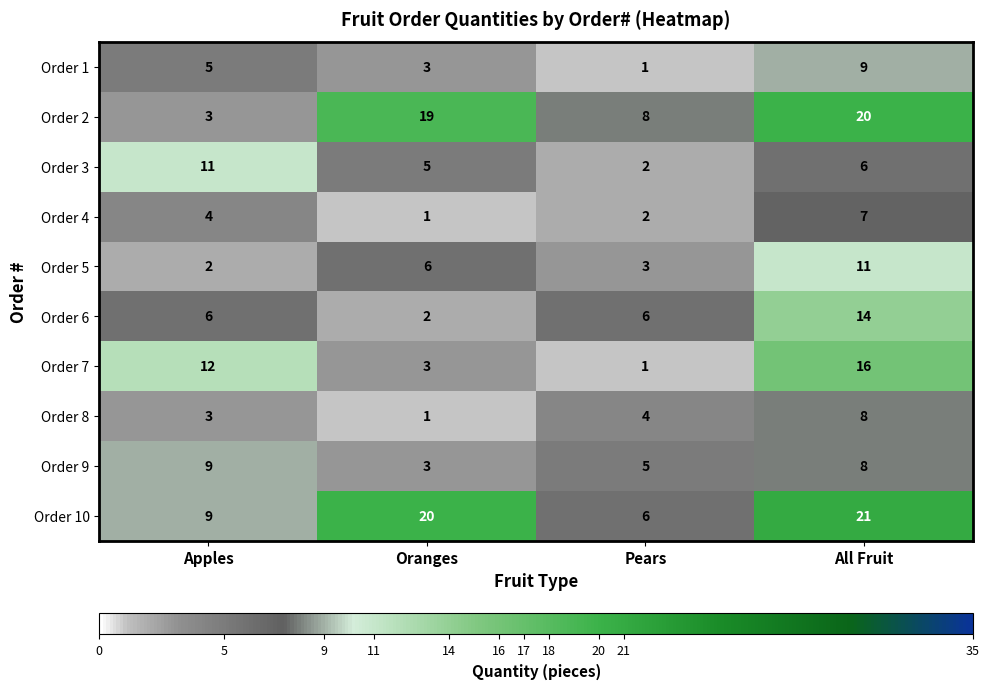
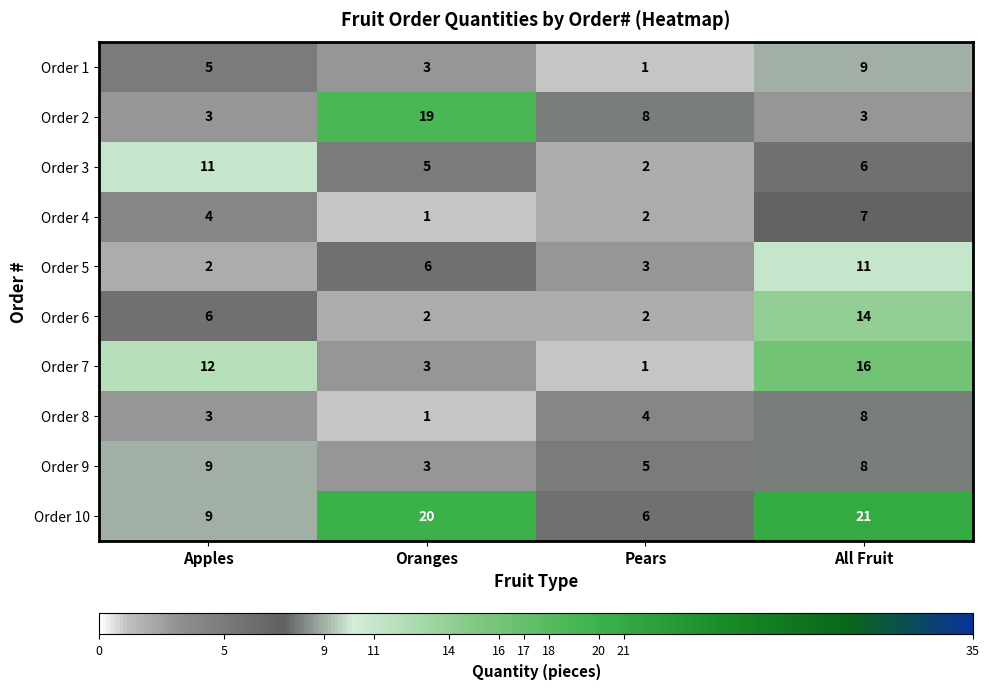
Order 2, All Fruit: 20 -> 3
Order 6, Pears: 6 -> 2
